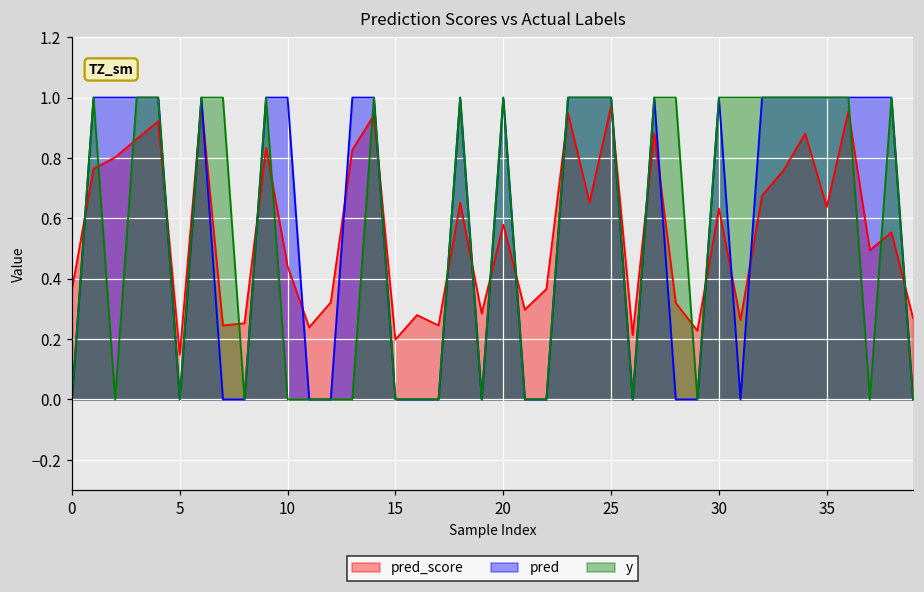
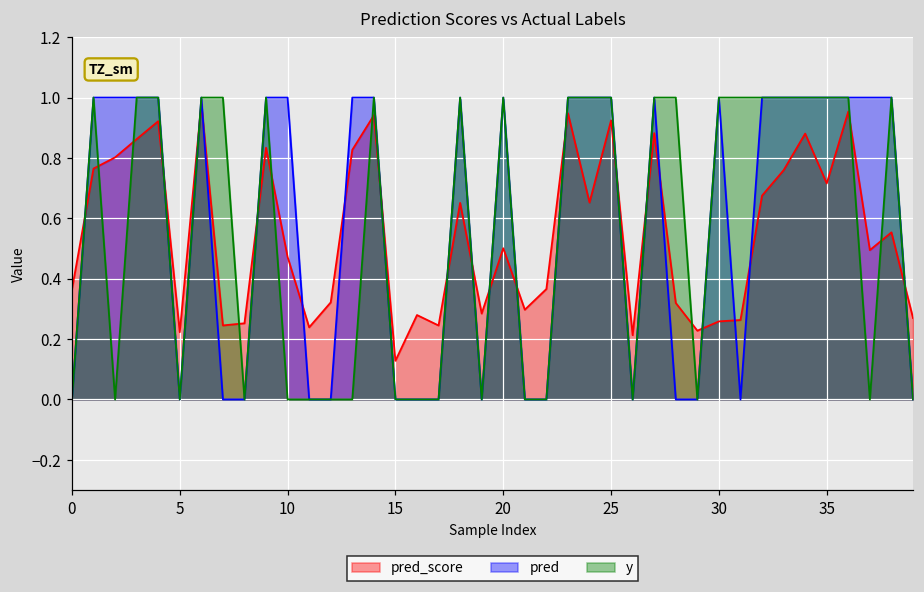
pred_score, 5: 0.15 -> 0.22
pred_score, 10: 0.44 -> 0.47
pred_score, 15: 0.20 -> 0.13
pred_score, 20: 0.58 -> 0.50
pred_score, 25: 0.97 -> 0.92
pred_score, 30: 0.63 -> 0.26
pred_score, 35: 0.64 -> 0.72
